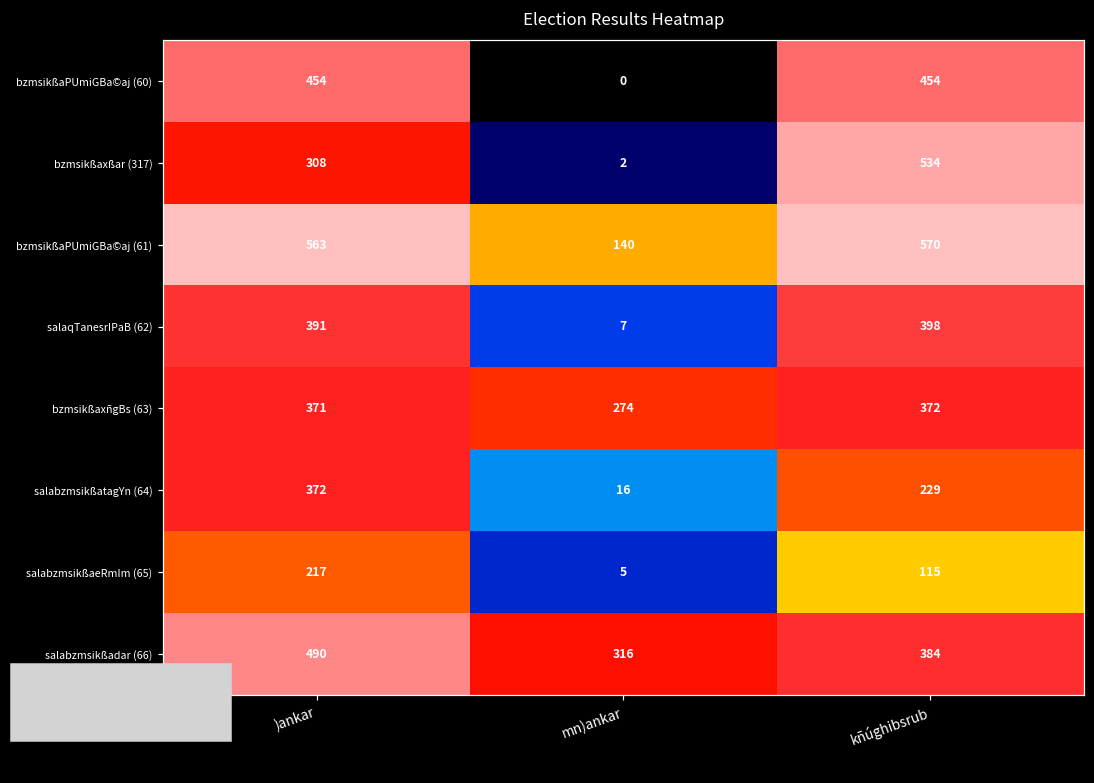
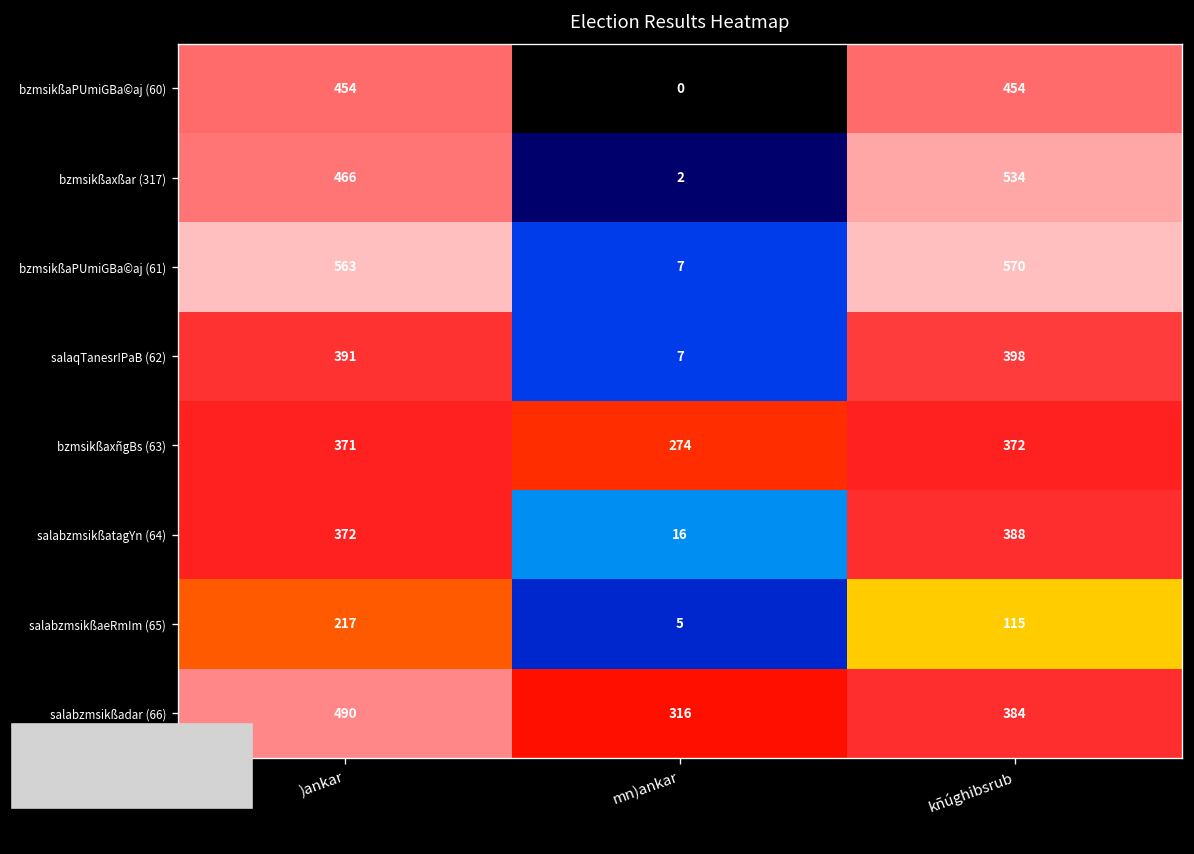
bzmsikßaxßar (317), )ankar: 308 -> 466
bzmsikßaPUmiGBa©aj (61), mn)ankar: 140 -> 7
salabzmsikßatagYn (64), kñúghibsrub: 229 -> 388
